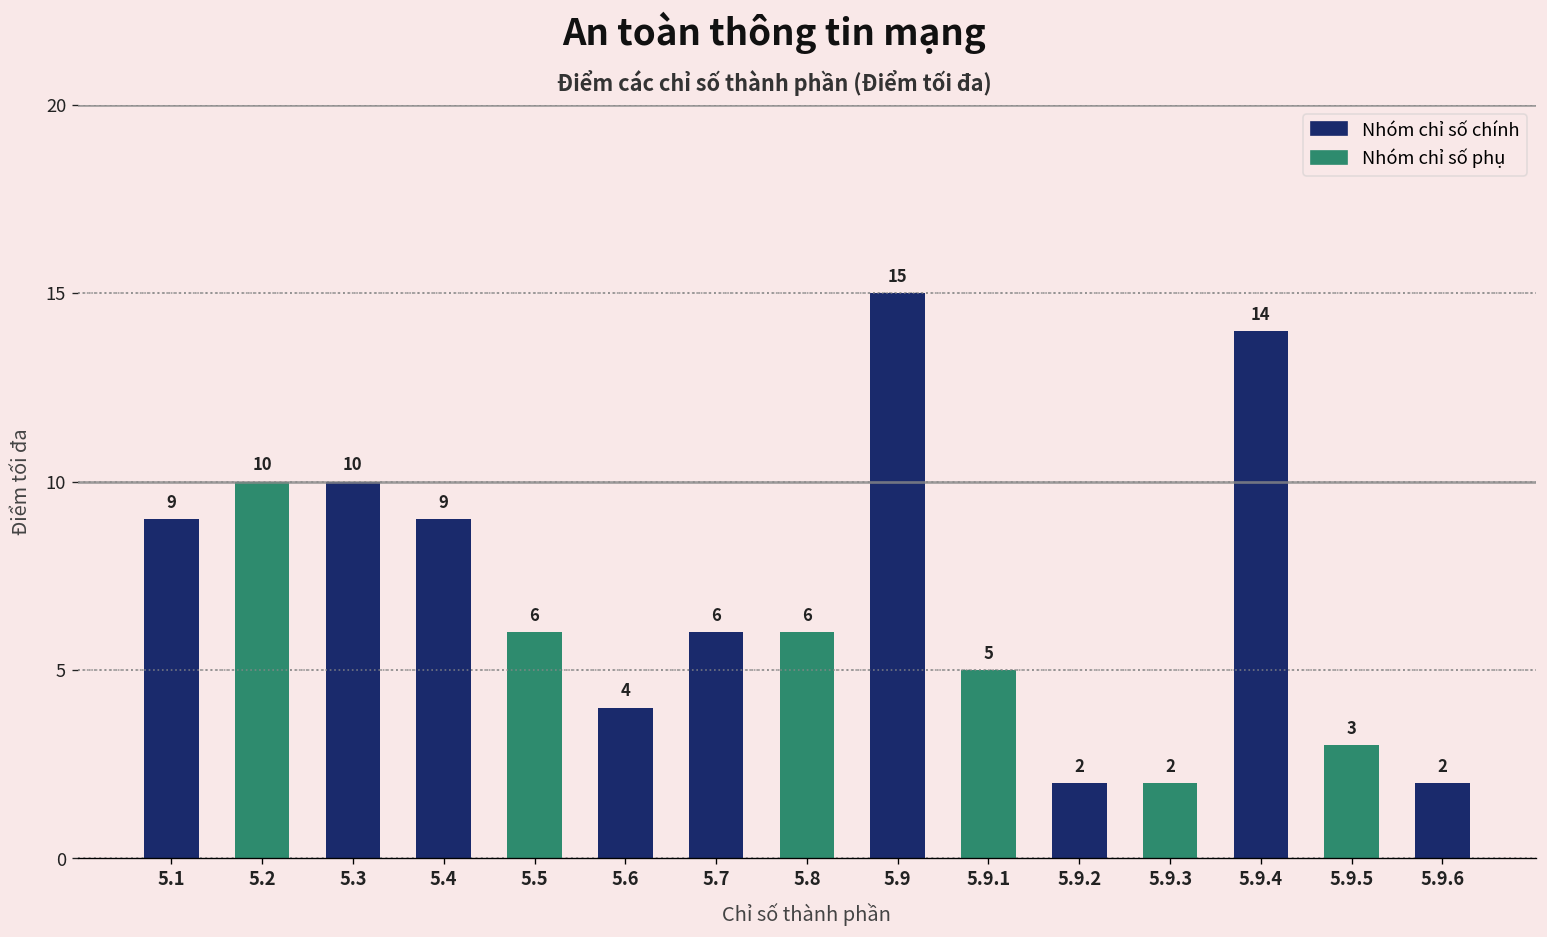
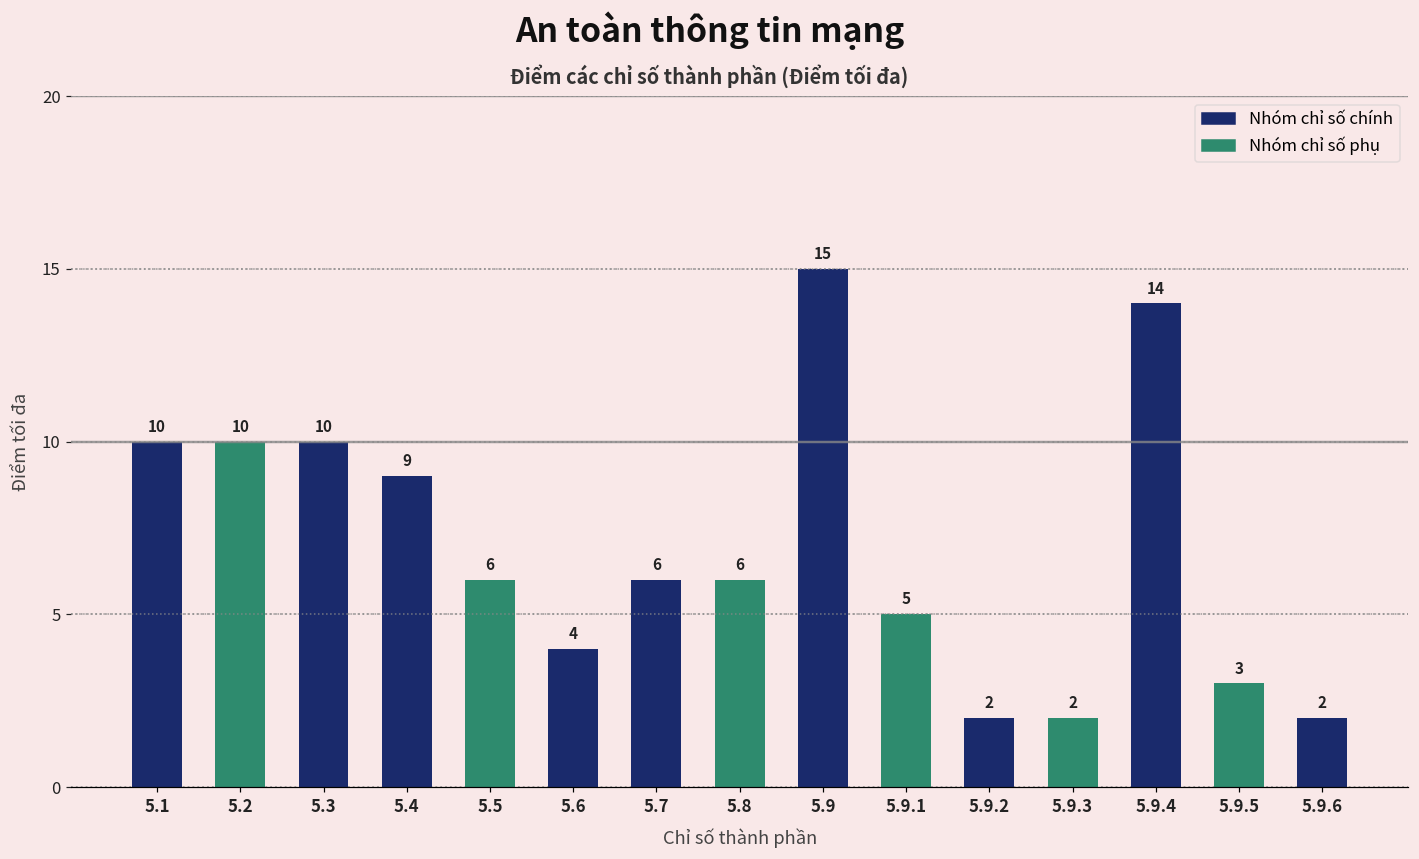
5.1: 9 -> 10
